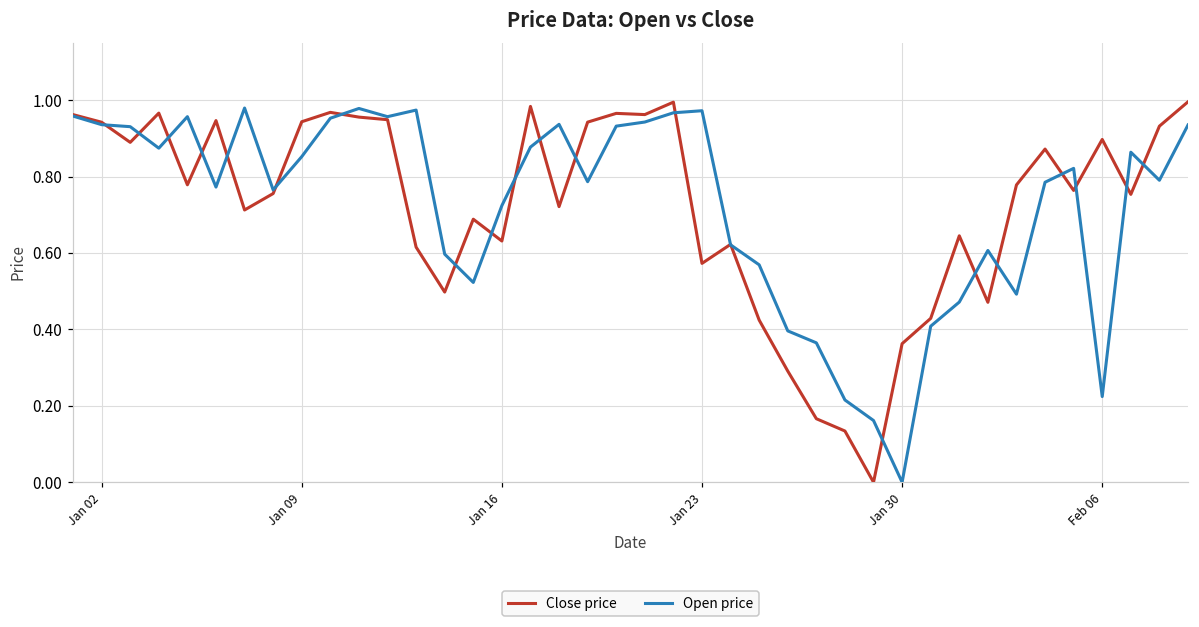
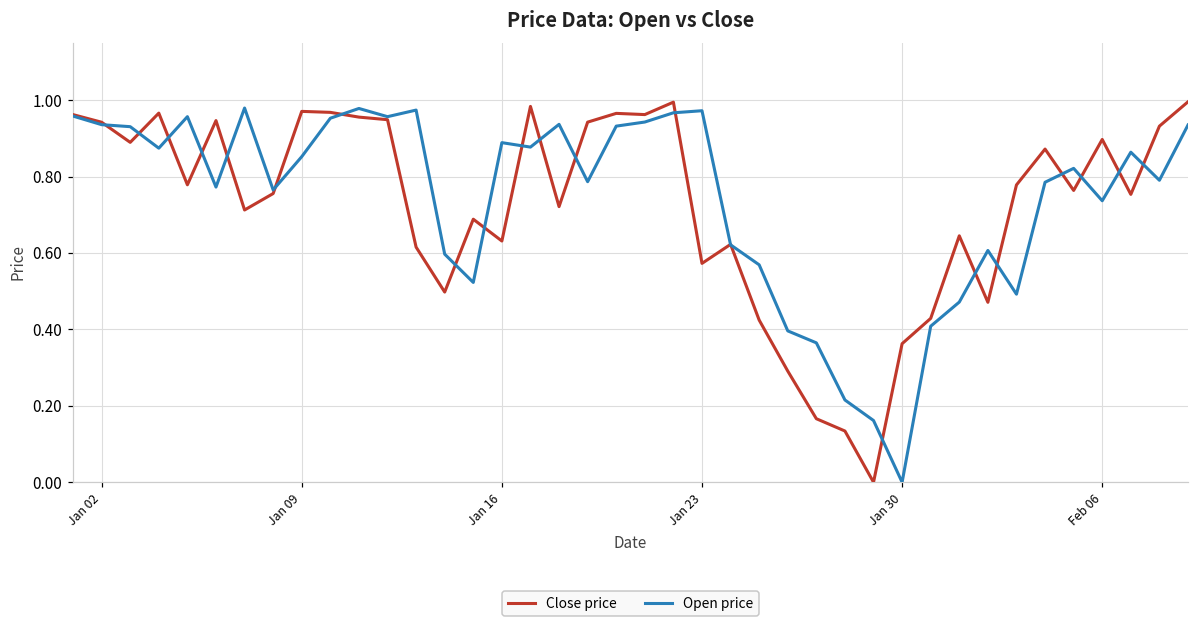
Close price, Jan 09: 0.94 -> 0.97
Open price, Jan 16: 0.72 -> 0.89
Open price, Feb 06: 0.22 -> 0.74
